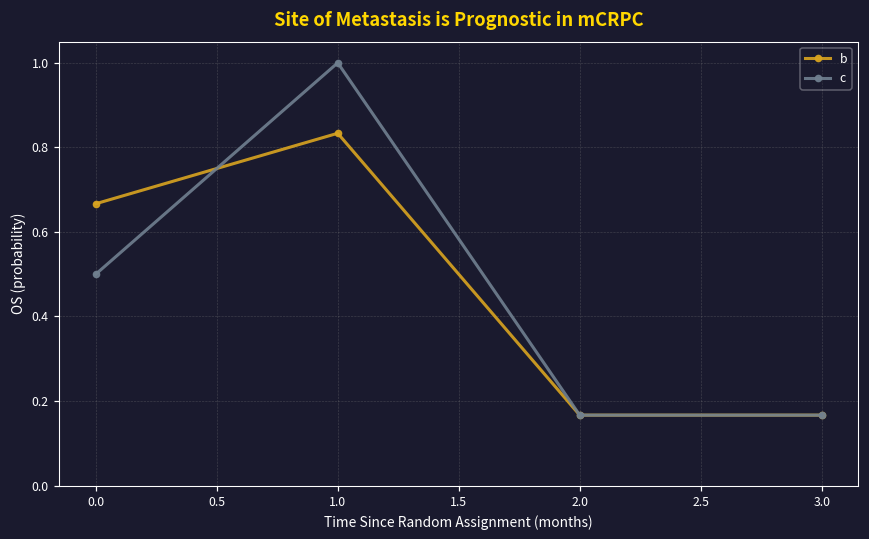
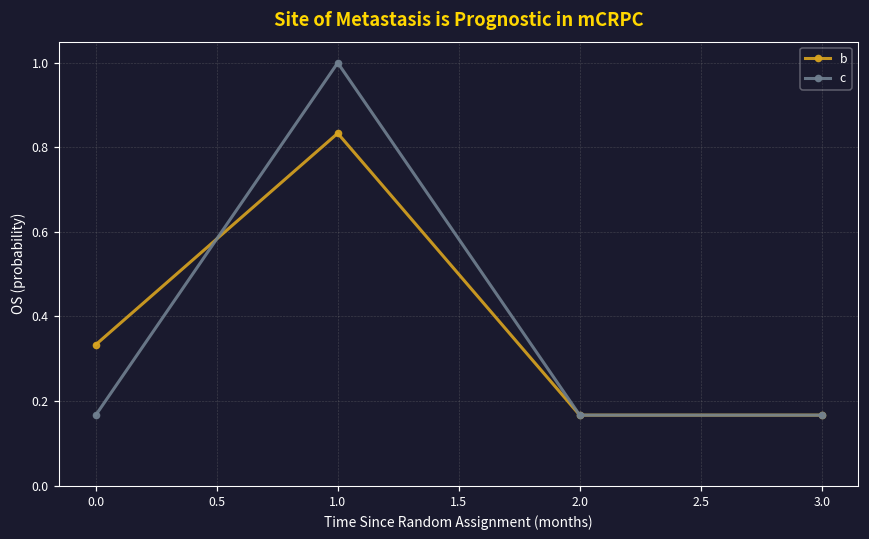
b, 0.0: 0.67 -> 0.33
c, 0.0: 0.50 -> 0.17
